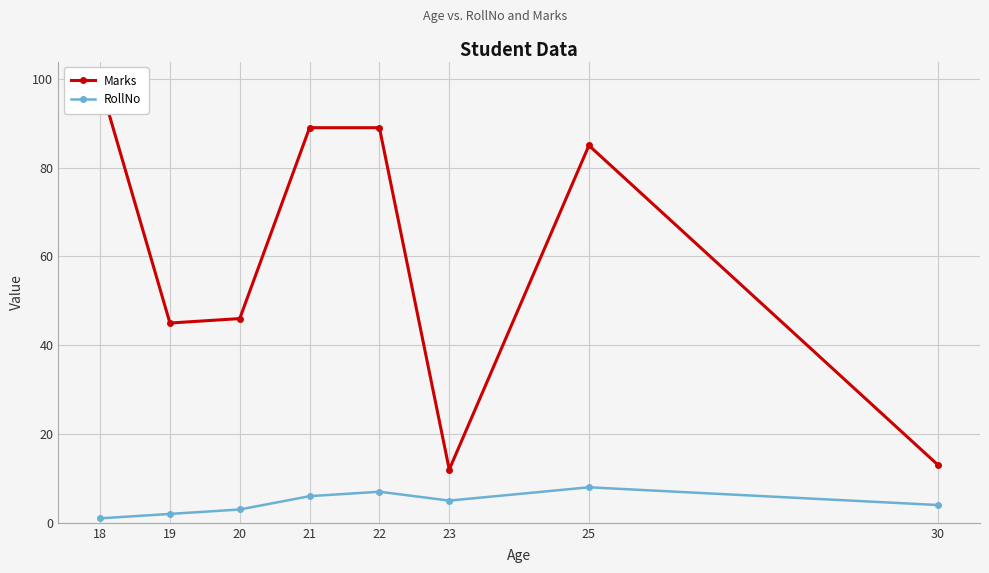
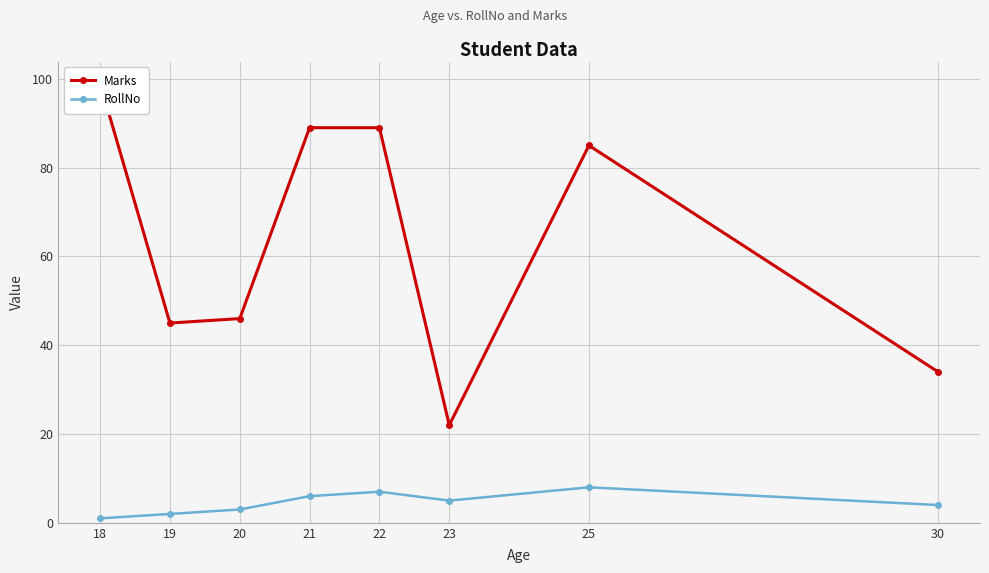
Marks, 23: 12 -> 22
Marks, 30: 13 -> 34
